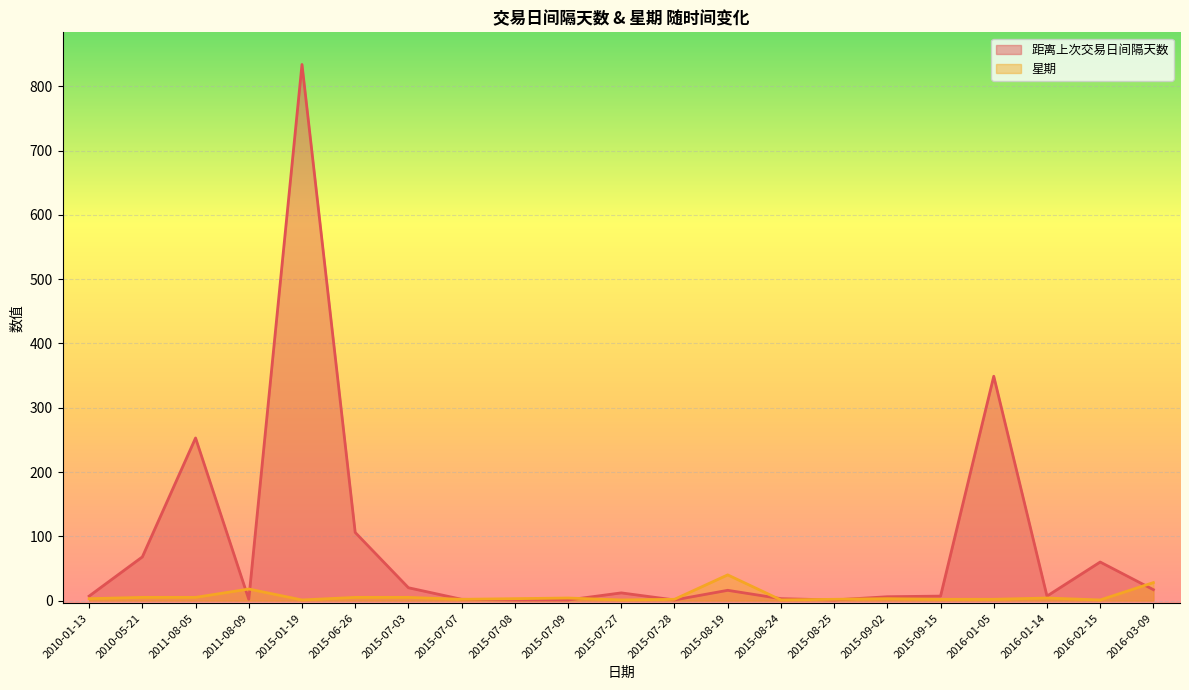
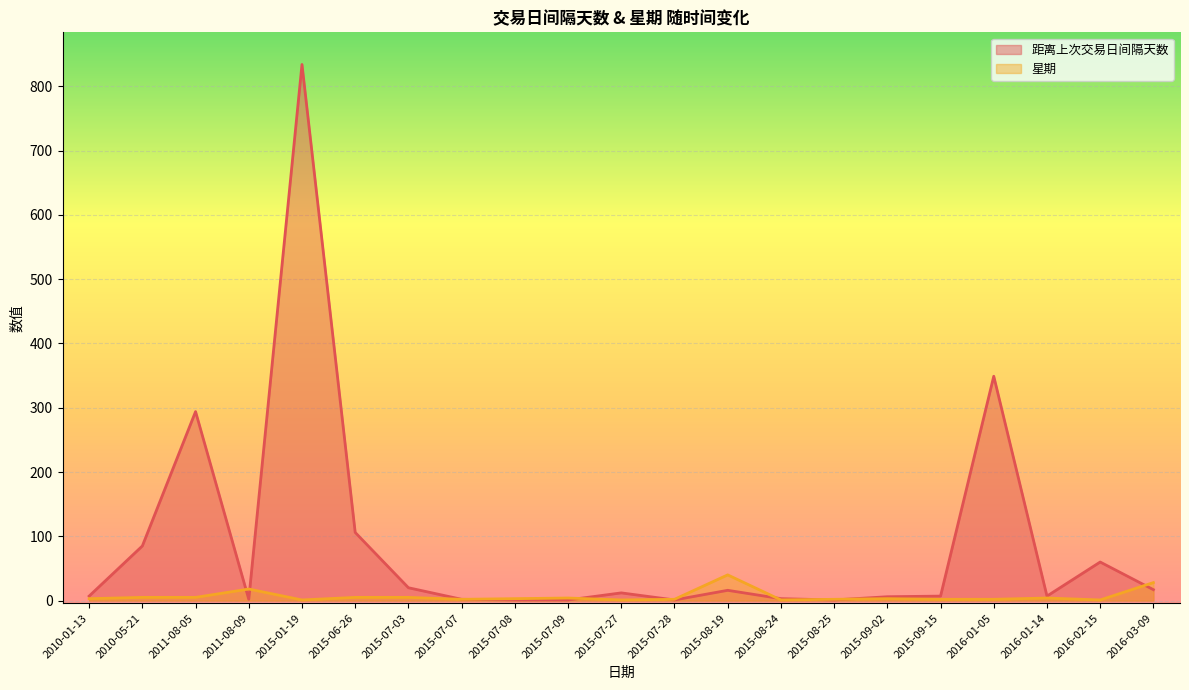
距离上次交易日间隔天数, 2010-05-21: 70 -> 90
距离上次交易日间隔天数, 2011-08-05: 250 -> 290
